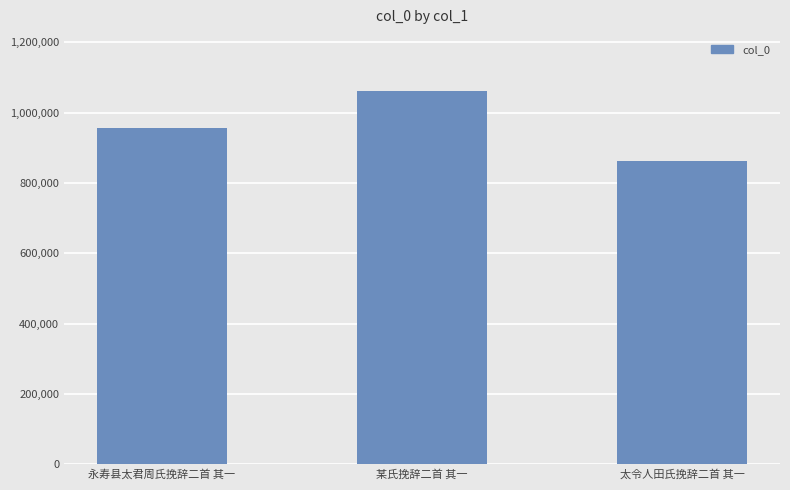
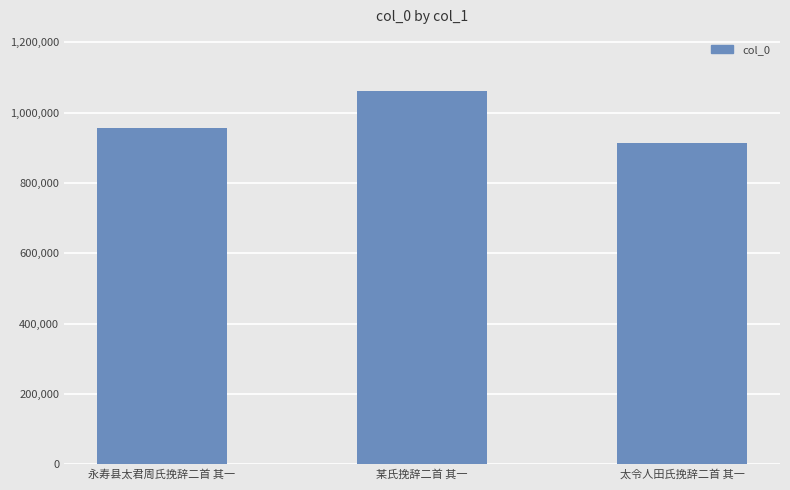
太令人田氏挽辞二首 其一: 860,000 -> 910,000
